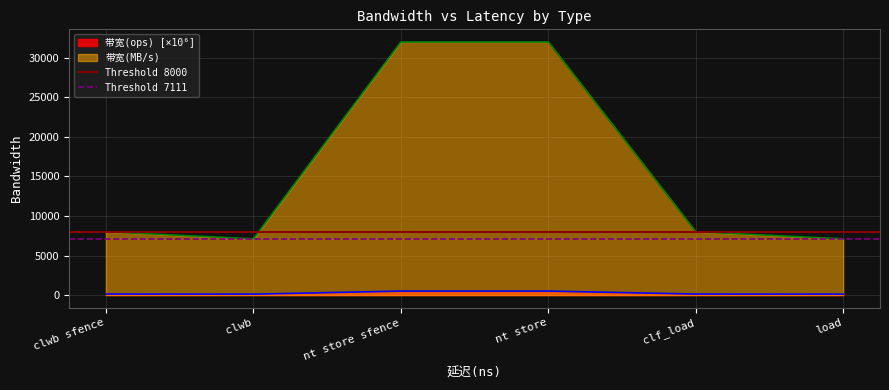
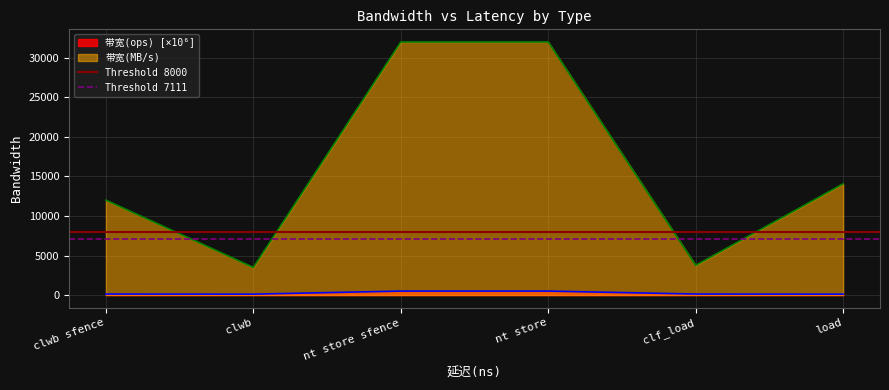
带宽(MB/s), clwb sfence: 8000 -> 12000
带宽(MB/s), clwb: 7000 -> 3000
带宽(MB/s), clf_load: 8000 -> 4000
带宽(MB/s), load: 7000 -> 14000
